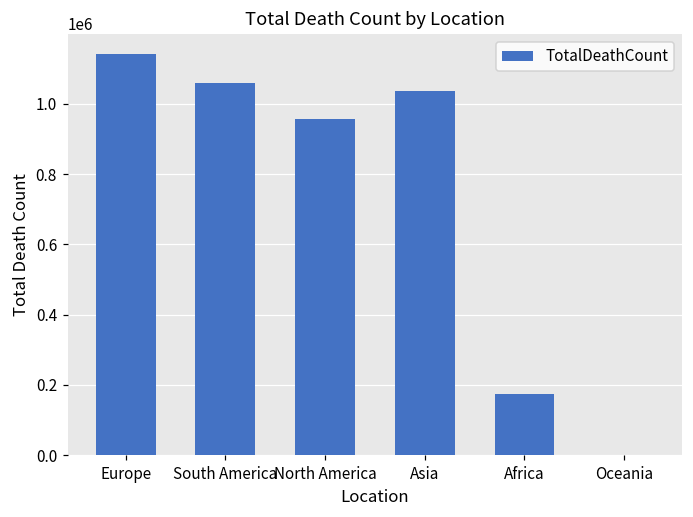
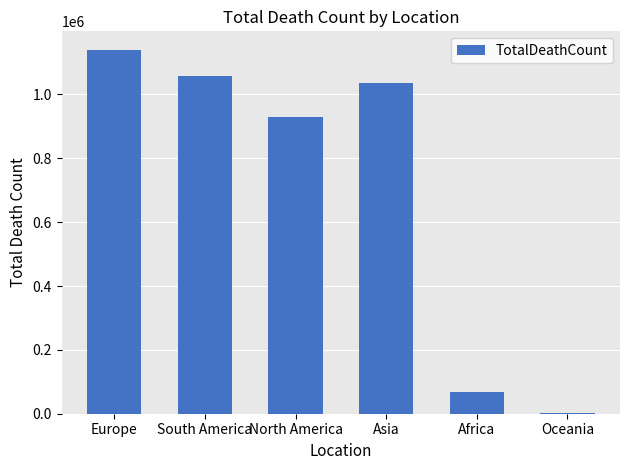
North America: 960000 -> 930000
Africa: 170000 -> 70000
